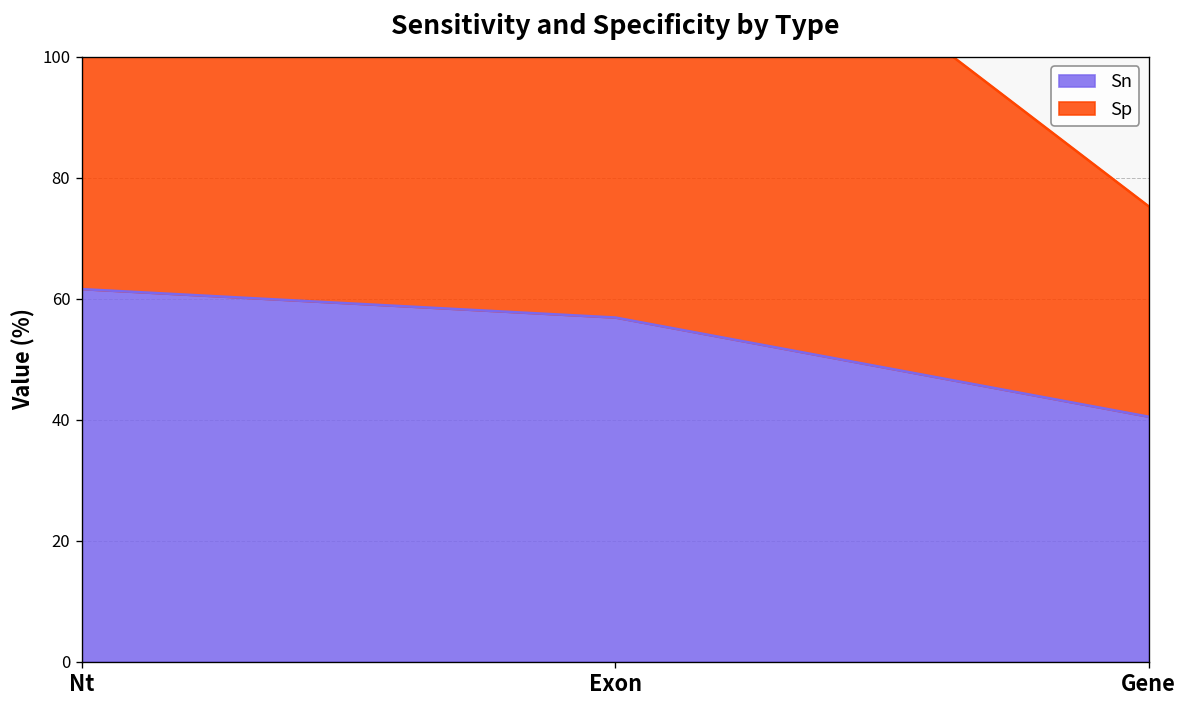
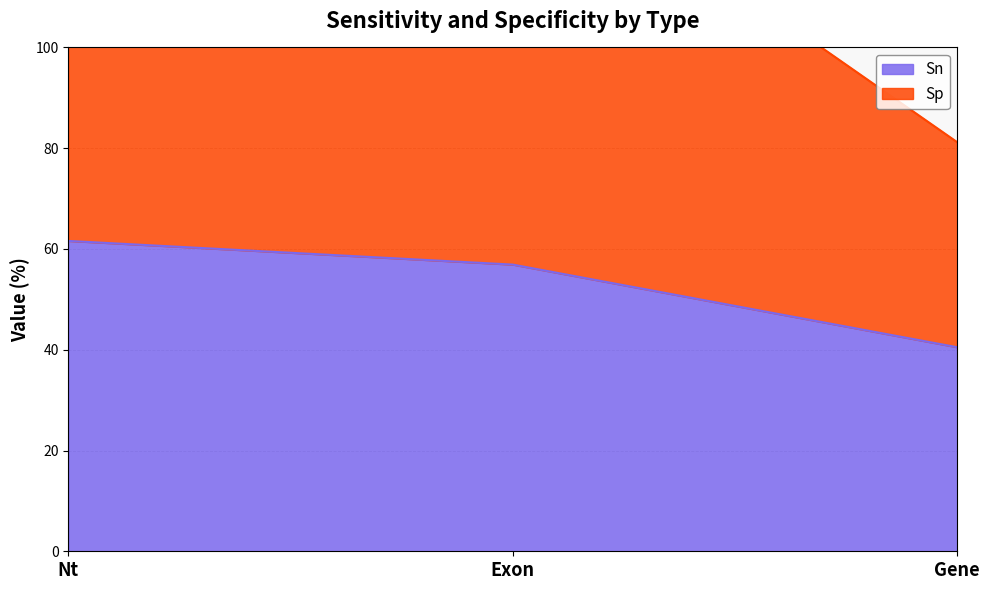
Sp, Gene: 35 -> 41
